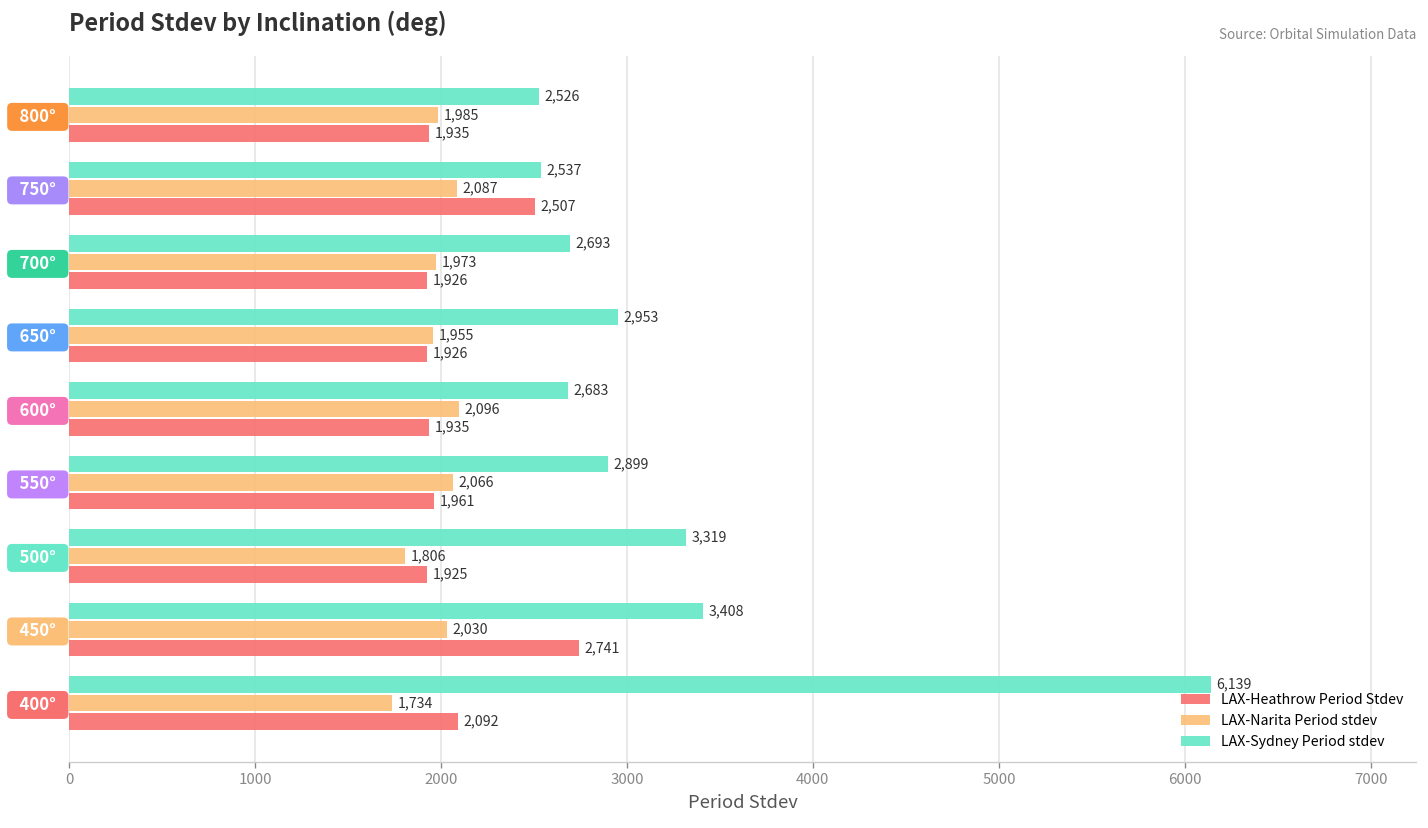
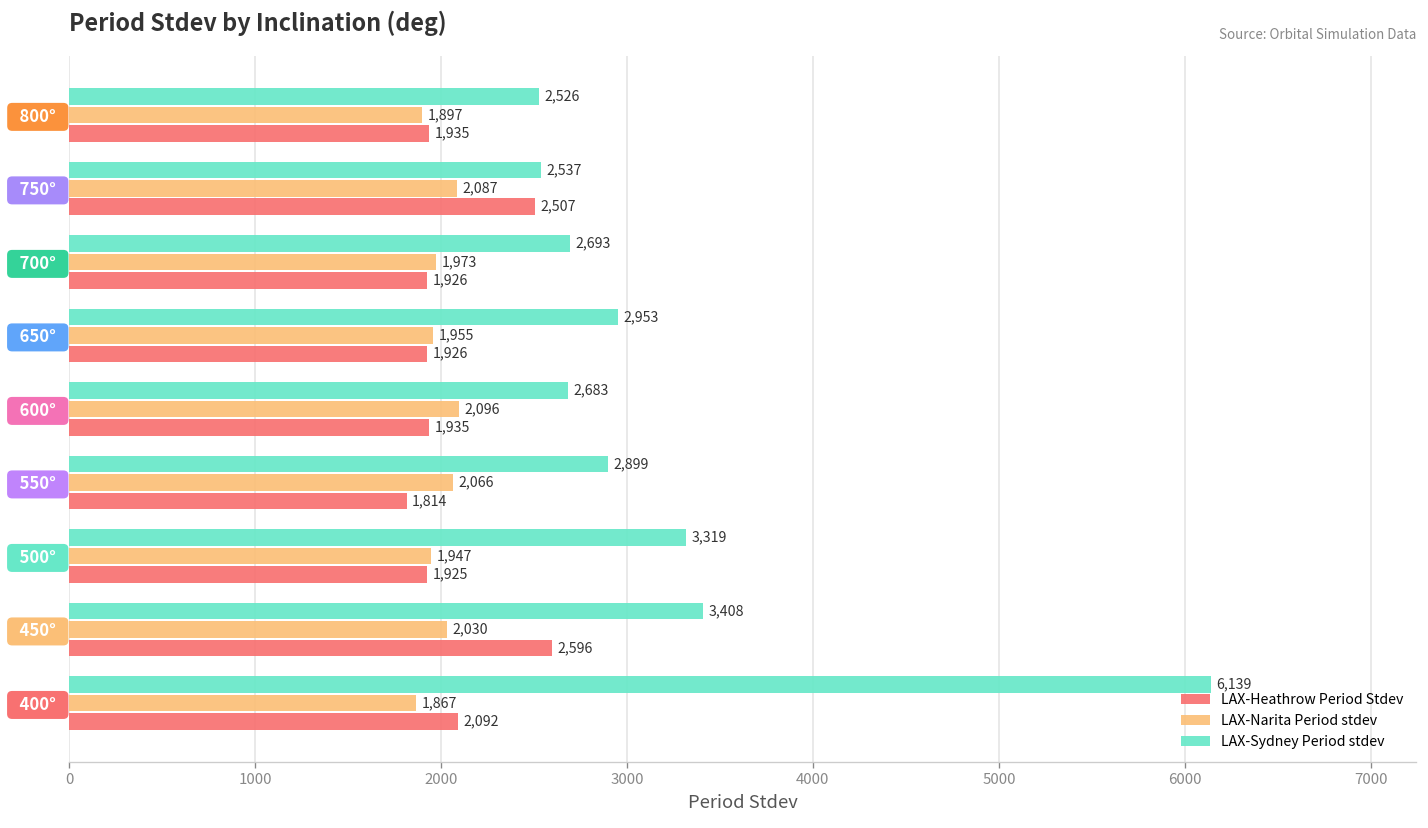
LAX-Narita Period stdev, 800°: 1,985 -> 1,897
LAX-Heathrow Period Stdev, 550°: 1,961 -> 1,814
LAX-Narita Period stdev, 500°: 1,806 -> 1,947
LAX-Heathrow Period Stdev, 450°: 2,741 -> 2,596
LAX-Narita Period stdev, 400°: 1,734 -> 1,867
